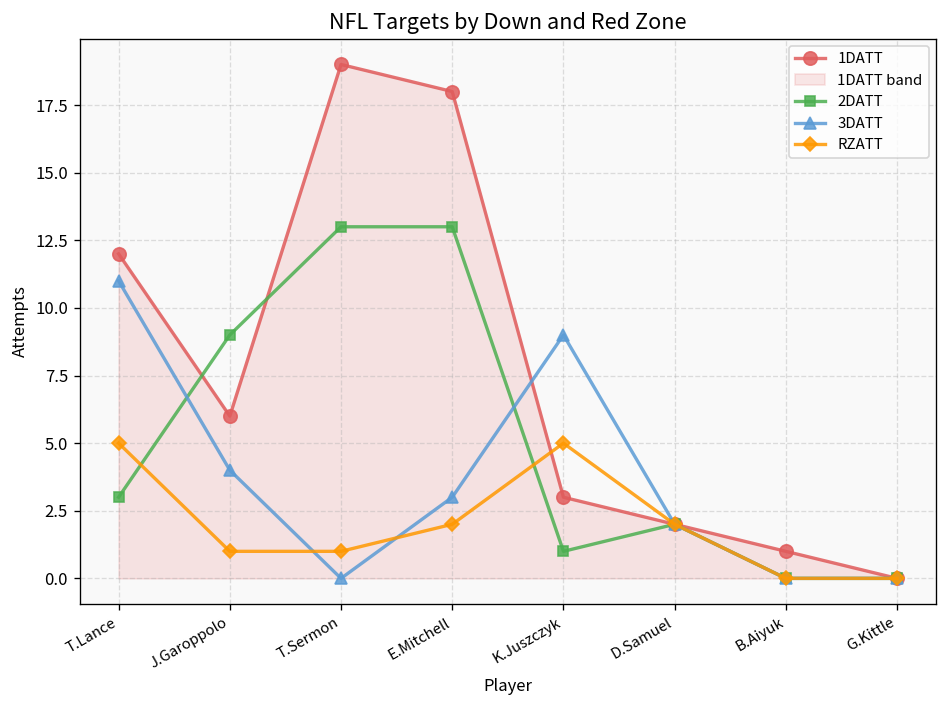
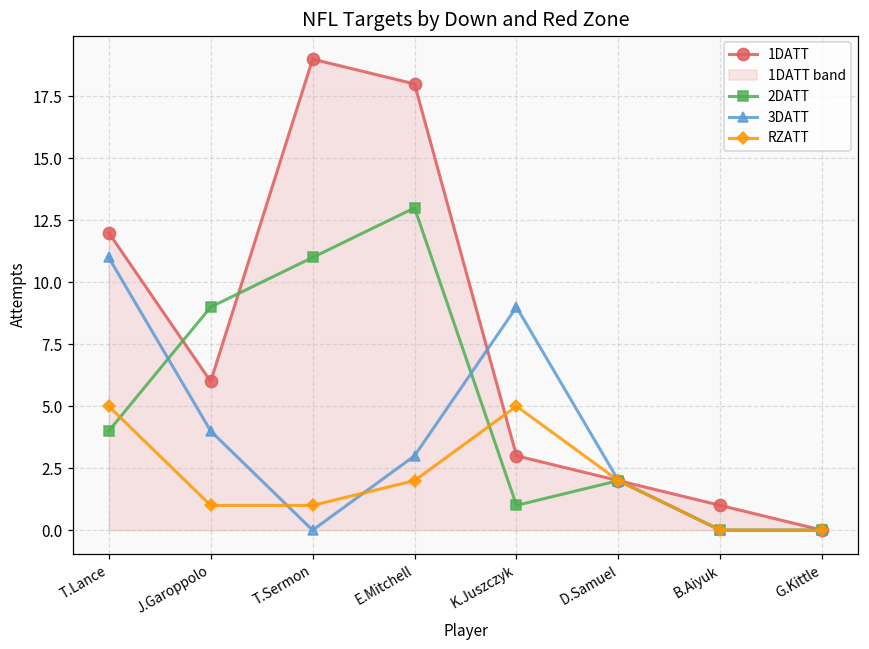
2DATT, T.Lance: 3 -> 4
2DATT, T.Sermon: 13 -> 11
